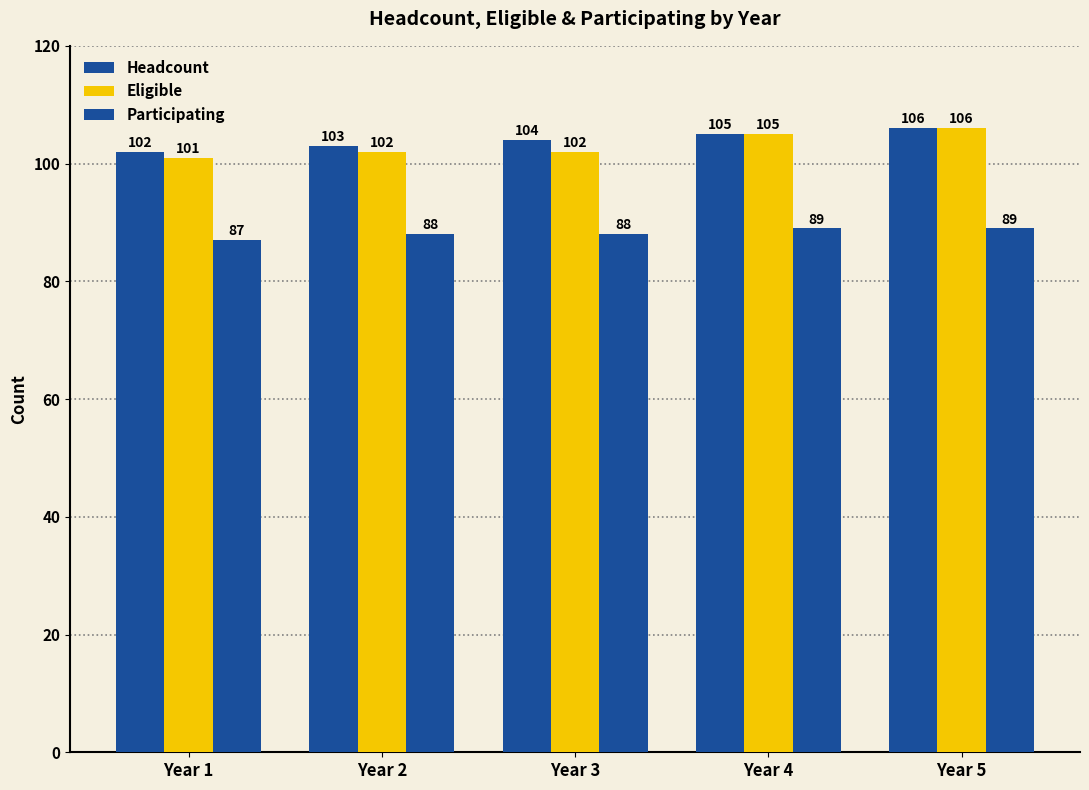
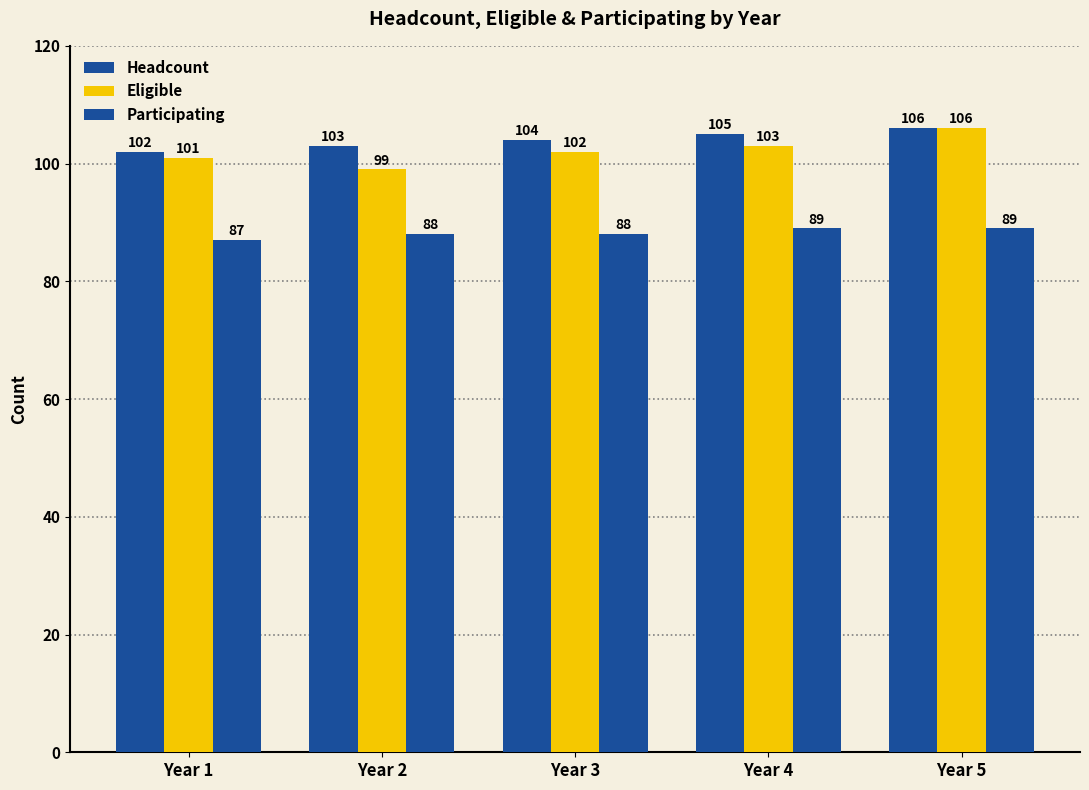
Eligible, Year 2: 102 -> 99
Eligible, Year 4: 105 -> 103
